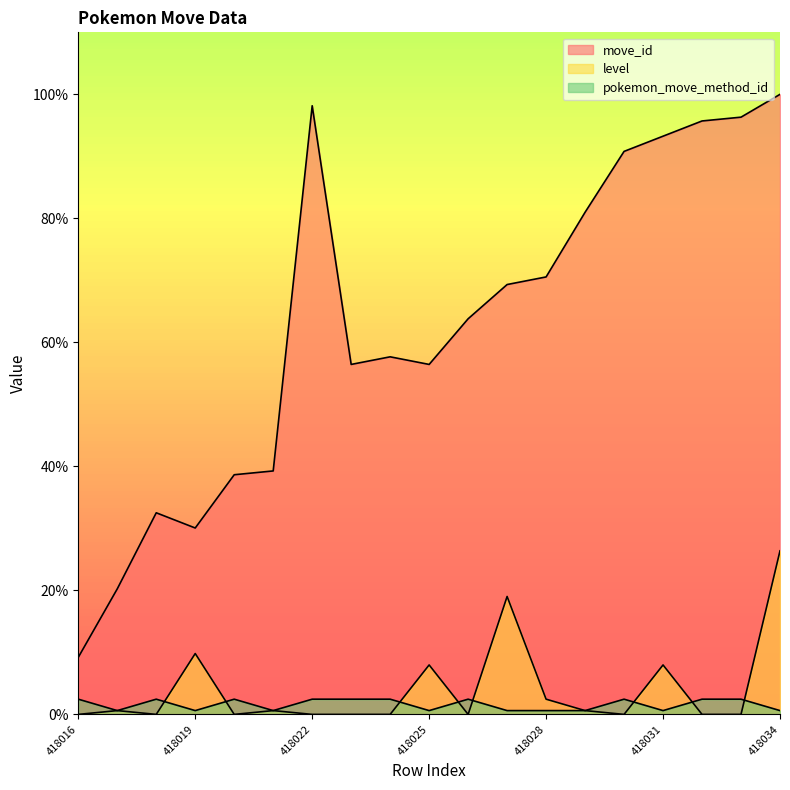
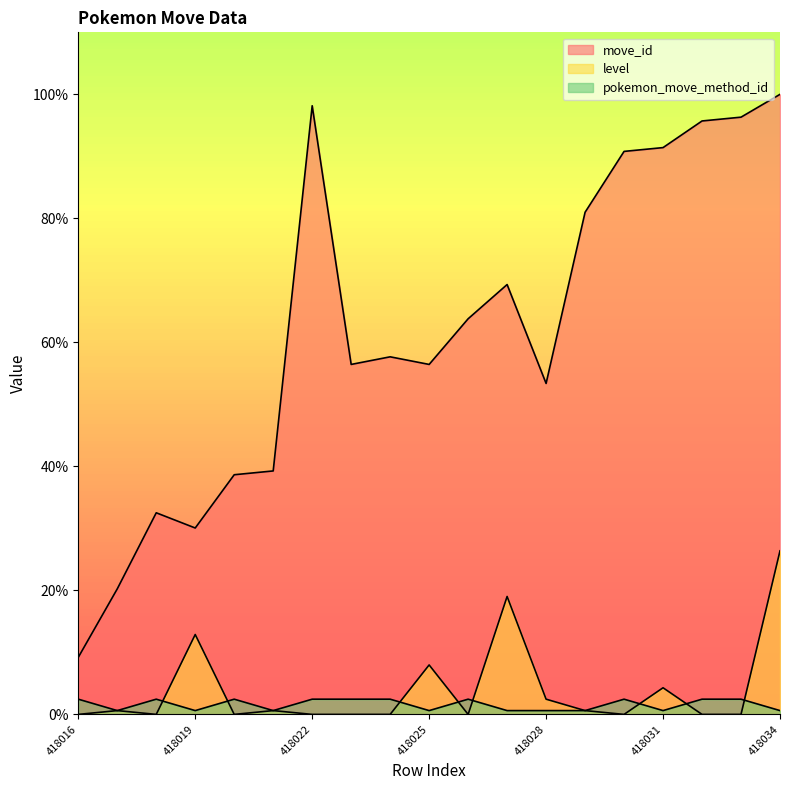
level, 418019: 10% -> 13%
move_id, 418028: 71% -> 53%
move_id, 418031: 93% -> 91%
level, 418031: 8% -> 4%
